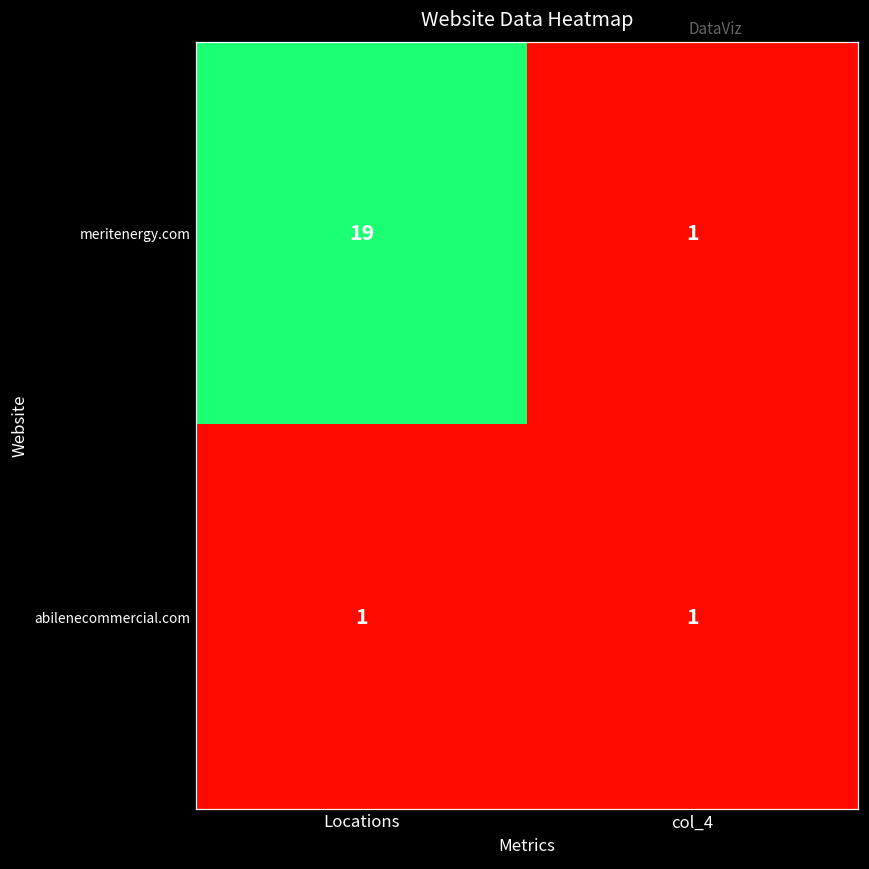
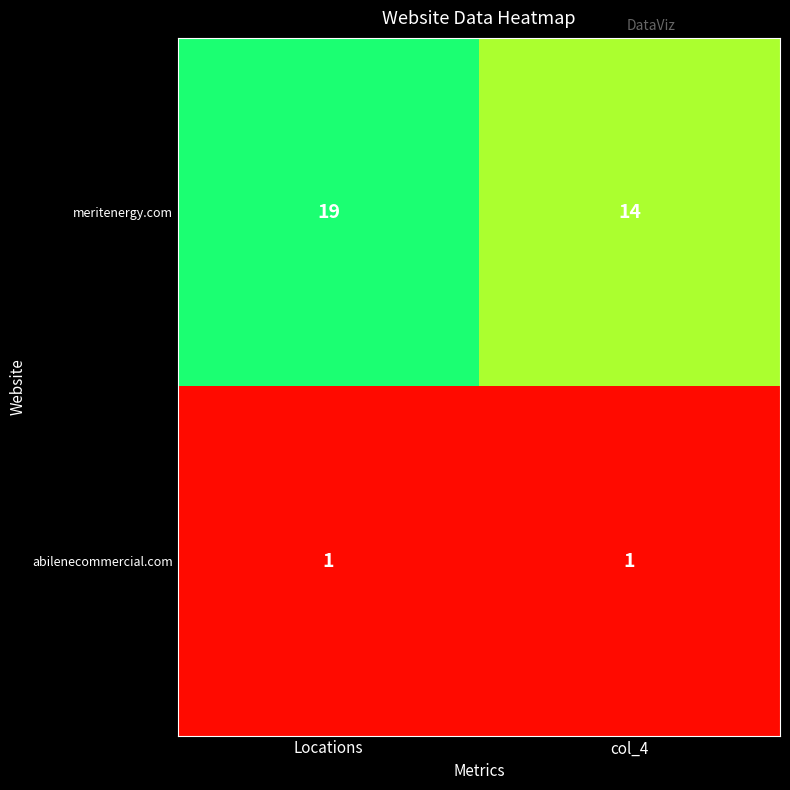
meritenergy.com, col_4: 1 -> 14
